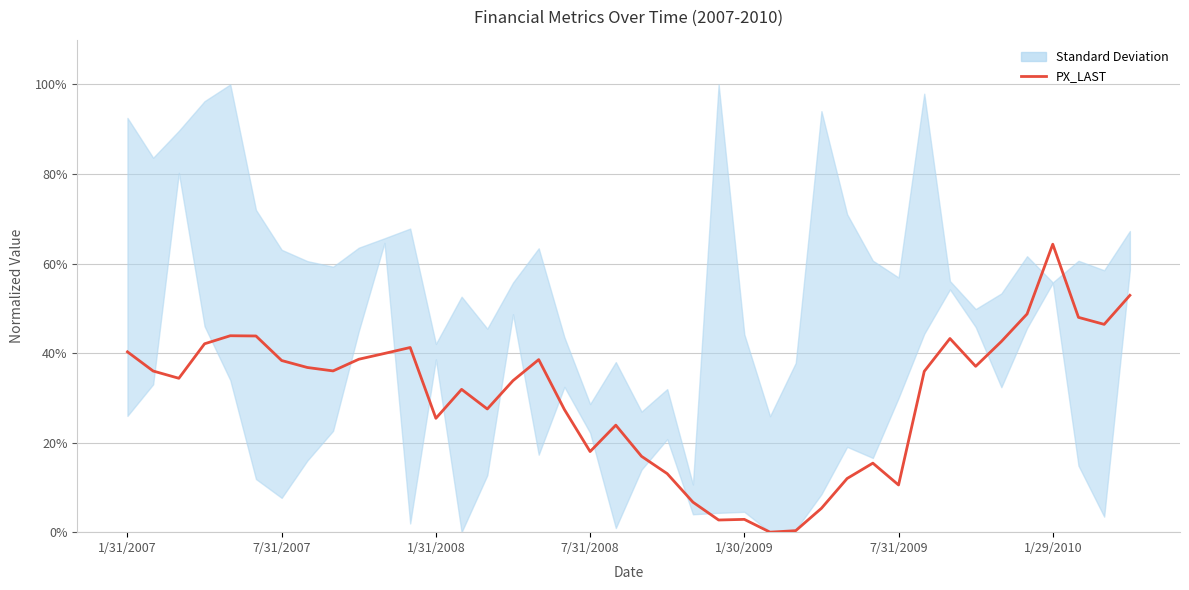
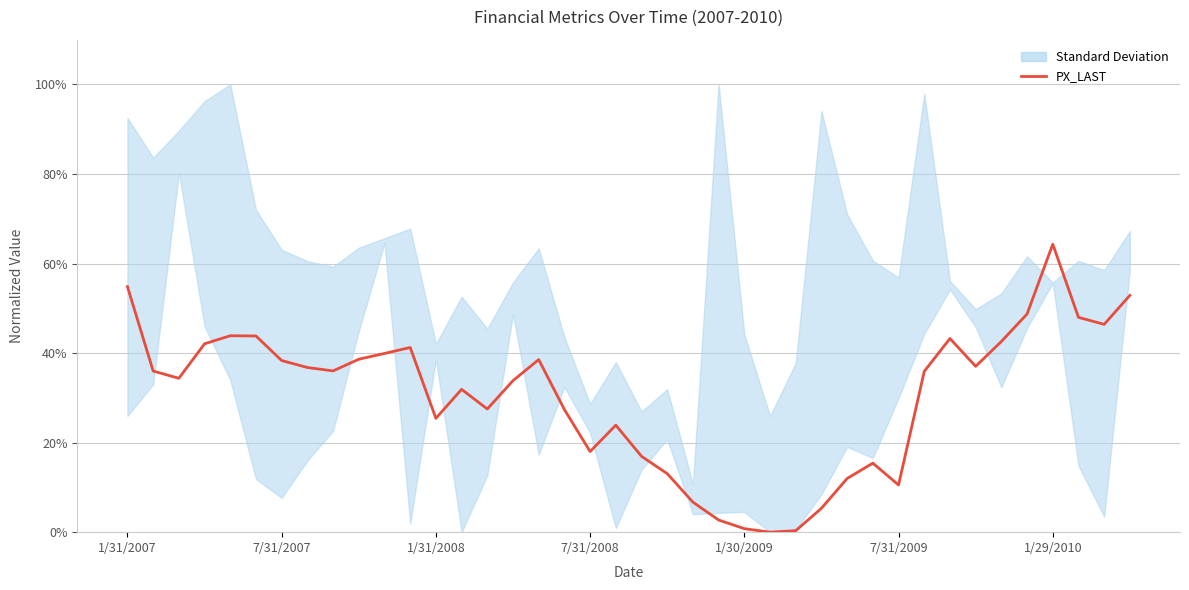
PX_LAST, 1/31/2007: 40% -> 55%
PX_LAST, 1/30/2009: 3% -> 1%
